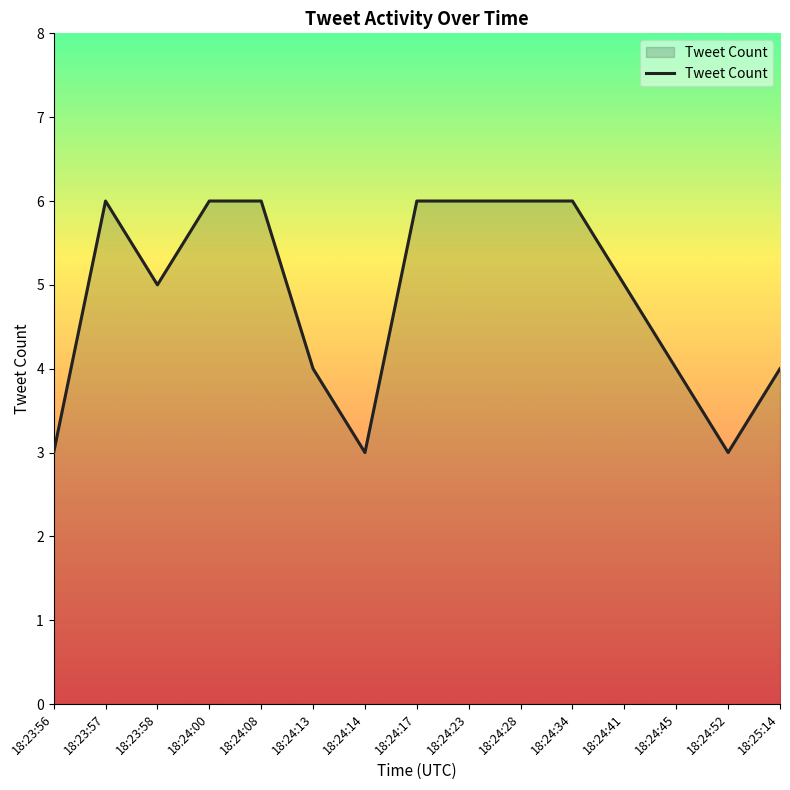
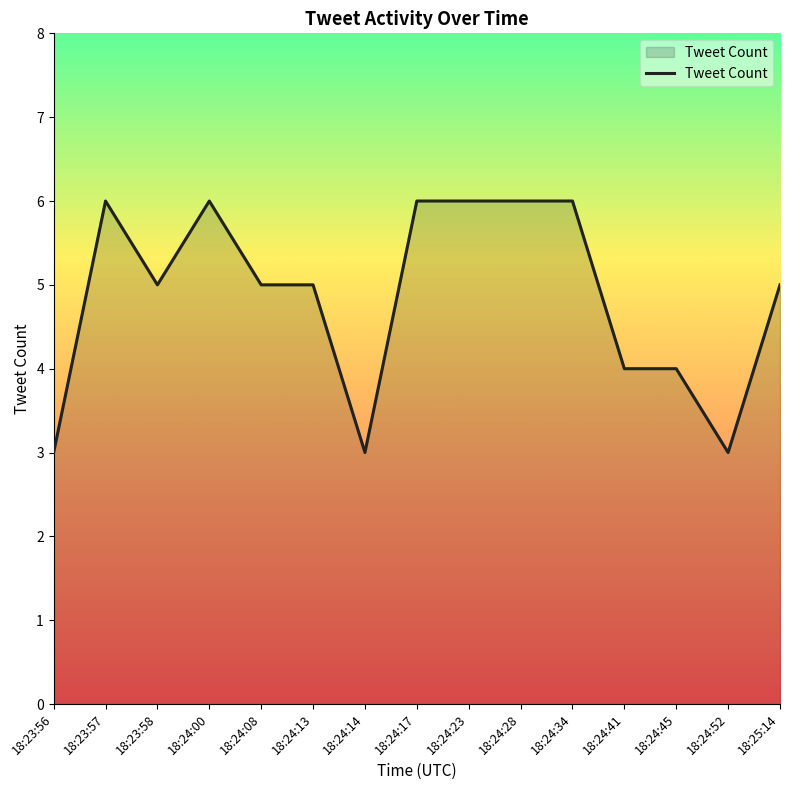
18:24:08: 6 -> 5
18:24:13: 4 -> 5
18:24:41: 5 -> 4
18:25:14: 4 -> 5
